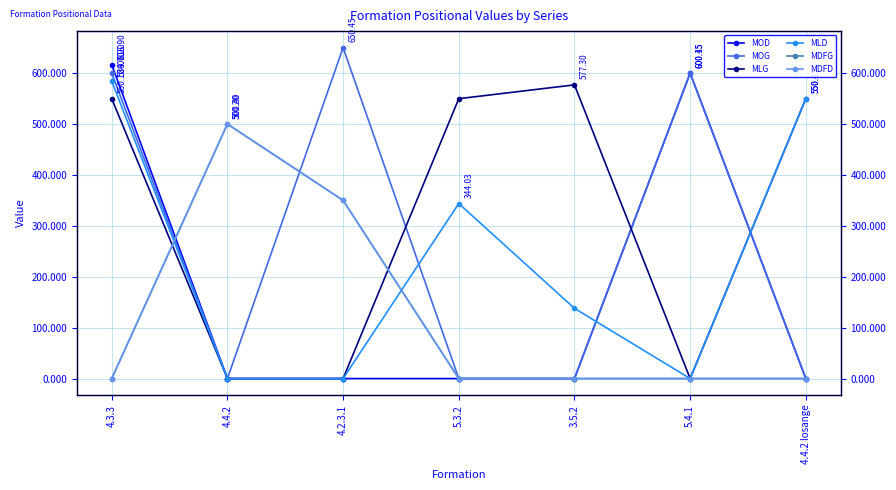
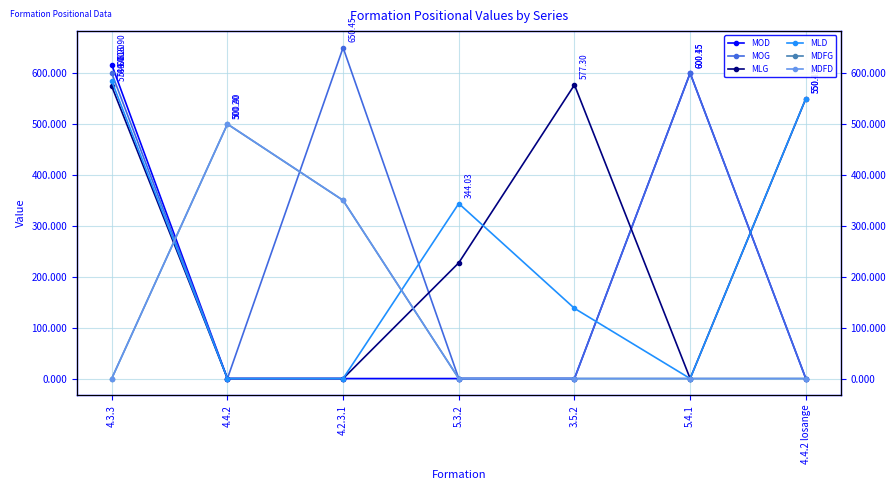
MLG, 4.3.3: 550.10 -> 574.60
MLG, 5.3.2: 550 -> 230
